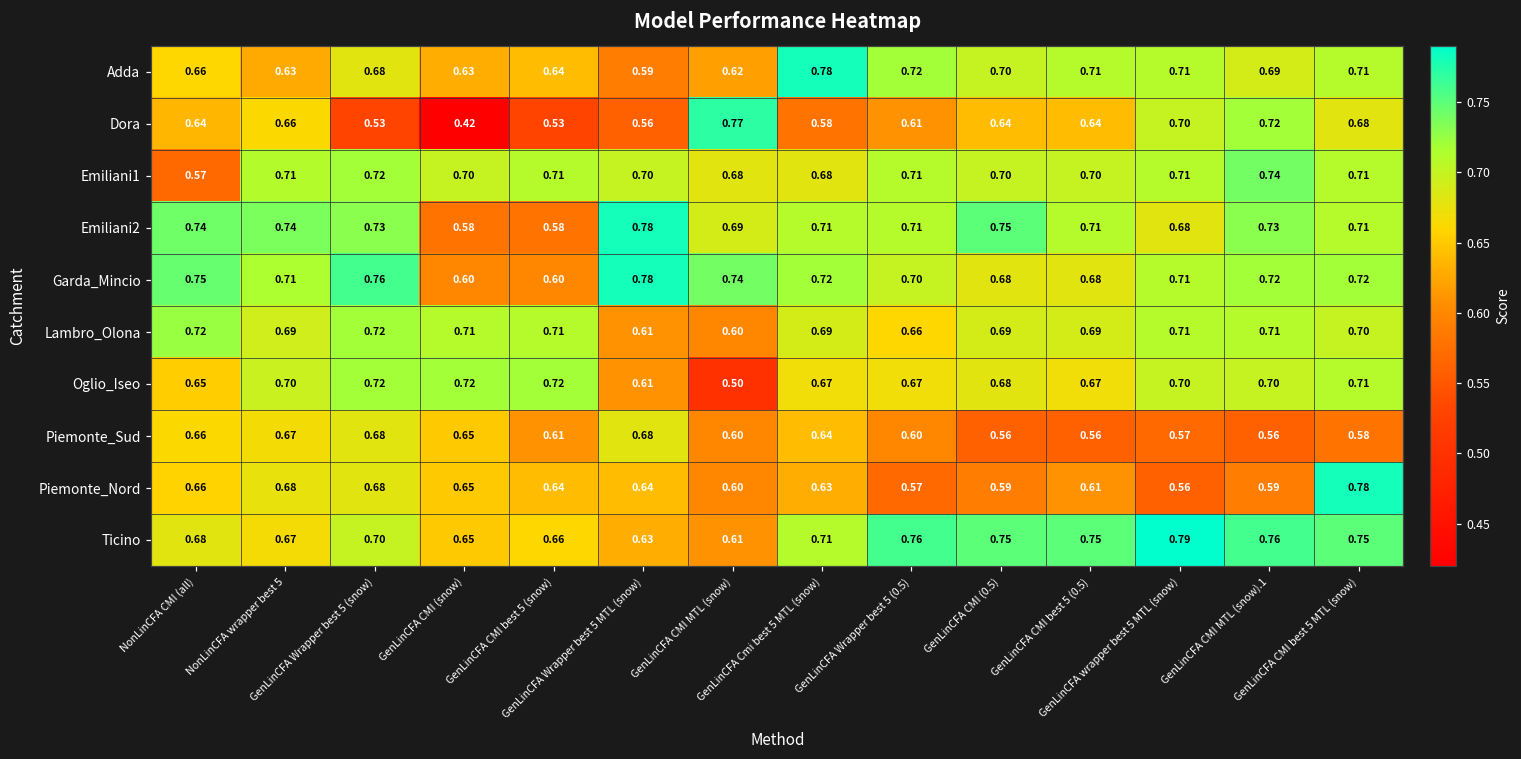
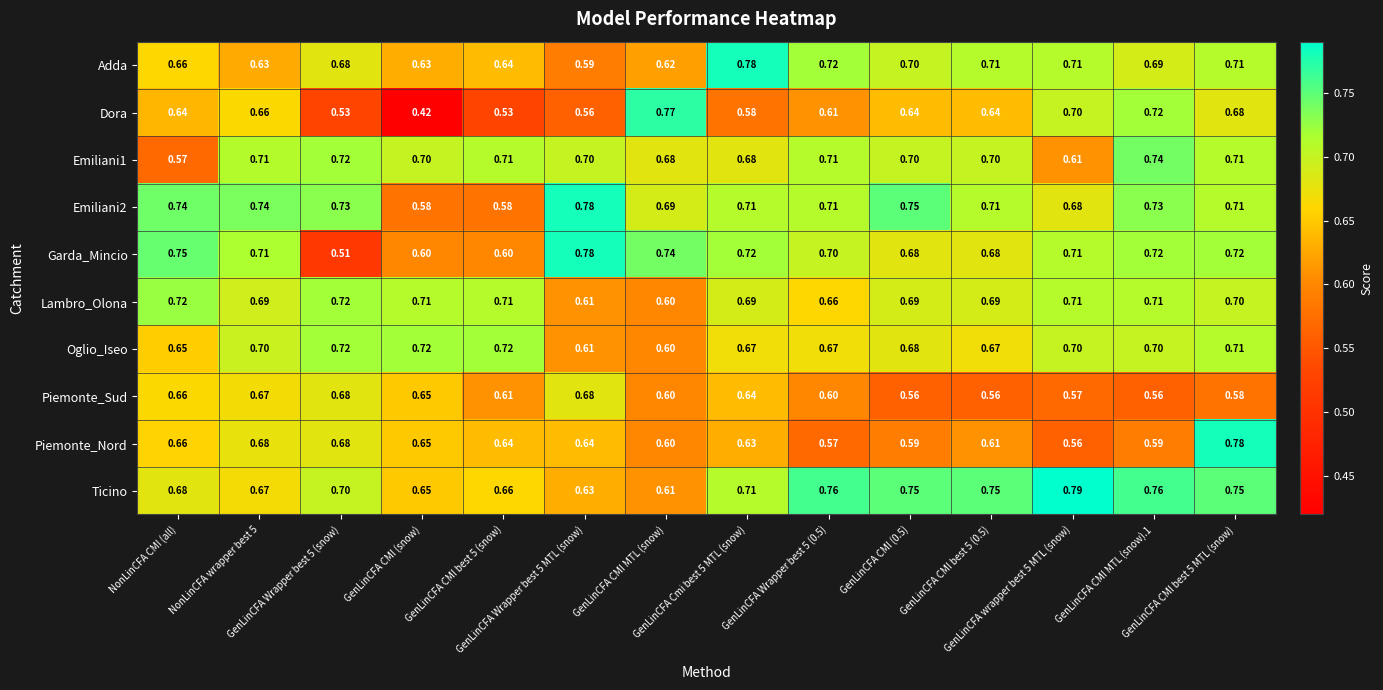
Emiliani1, GenLinCFA wrapper best 5 MTL (snow): 0.71 -> 0.61
Garda_Mincio, GenLinCFA Wrapper best 5 (snow): 0.76 -> 0.51
Oglio_Iseo, GenLinCFA CMI MTL (snow): 0.50 -> 0.60
